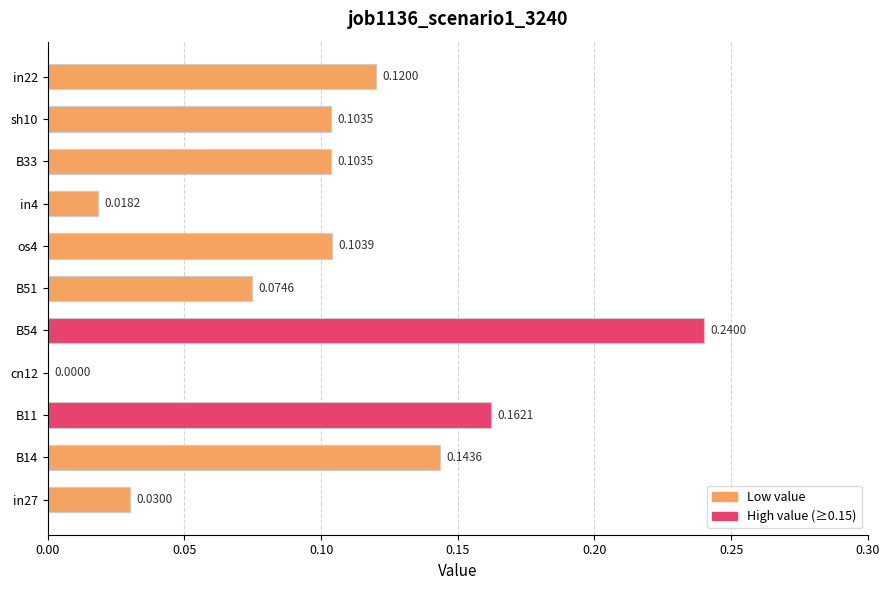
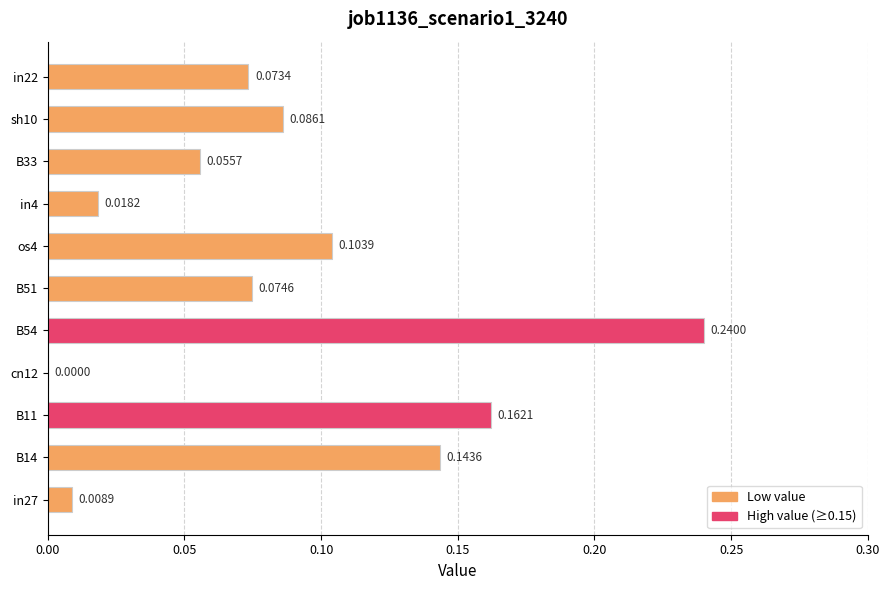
in22: 0.1200 -> 0.0734
sh10: 0.1035 -> 0.0861
B33: 0.1035 -> 0.0557
in27: 0.0300 -> 0.0089
